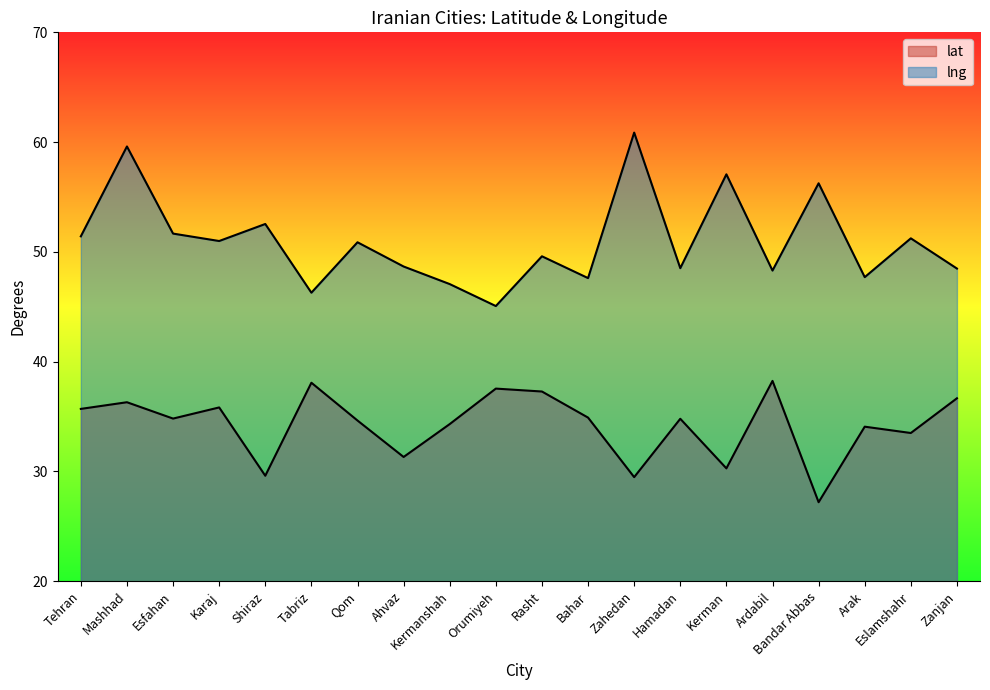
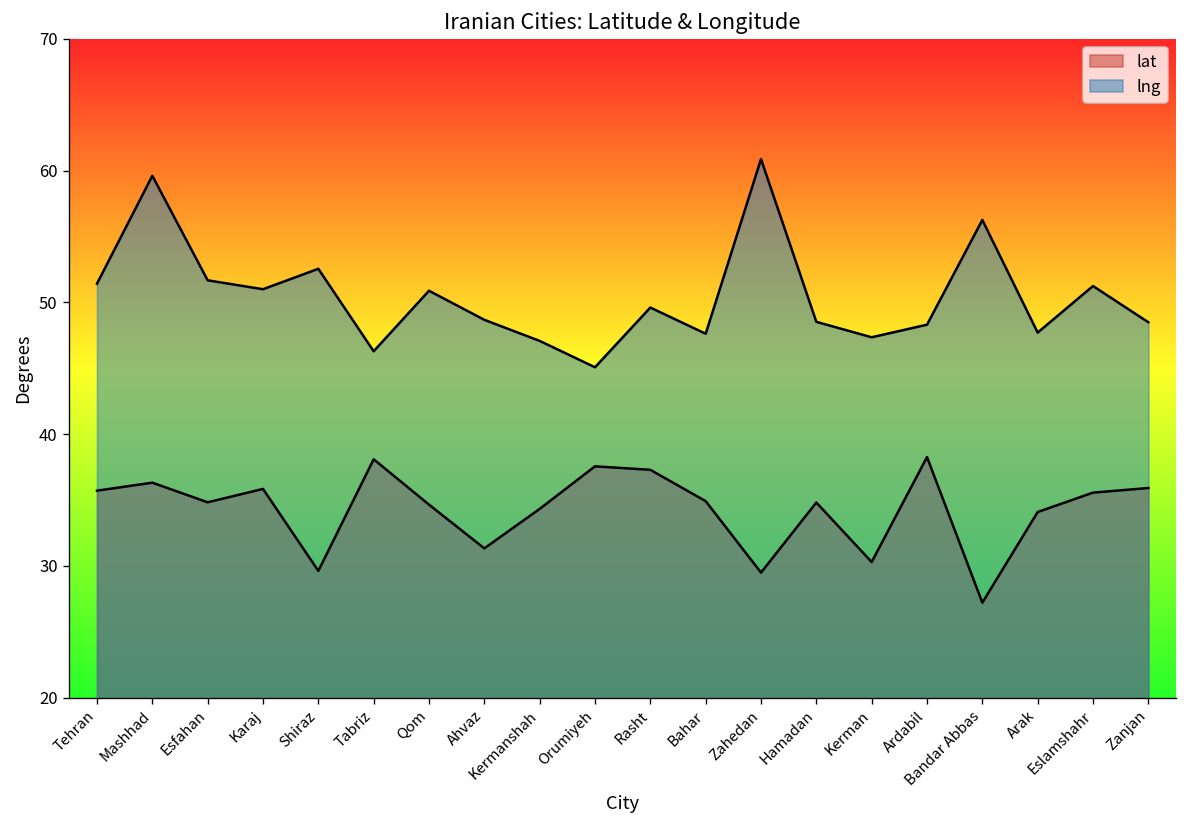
lng, Kerman: 57.1 -> 47.3
lat, Eslamshahr: 33.5 -> 35.6
lat, Zanjan: 36.7 -> 35.9
